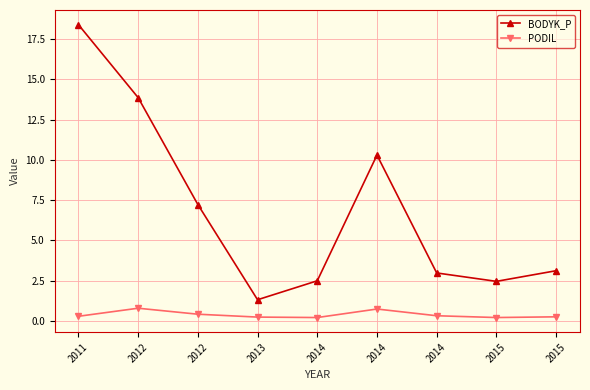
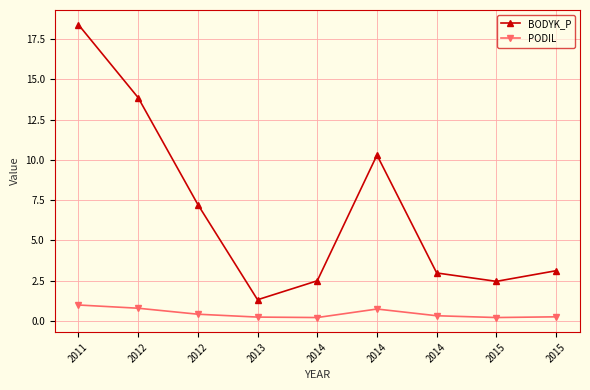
PODIL, 2011: 0.3 -> 1.0
